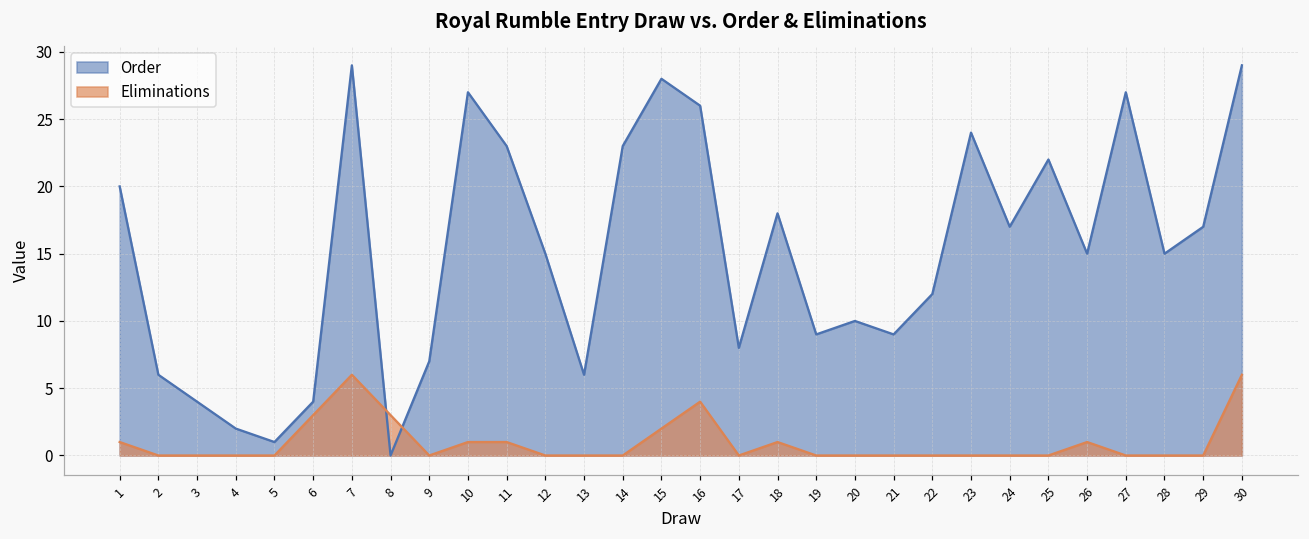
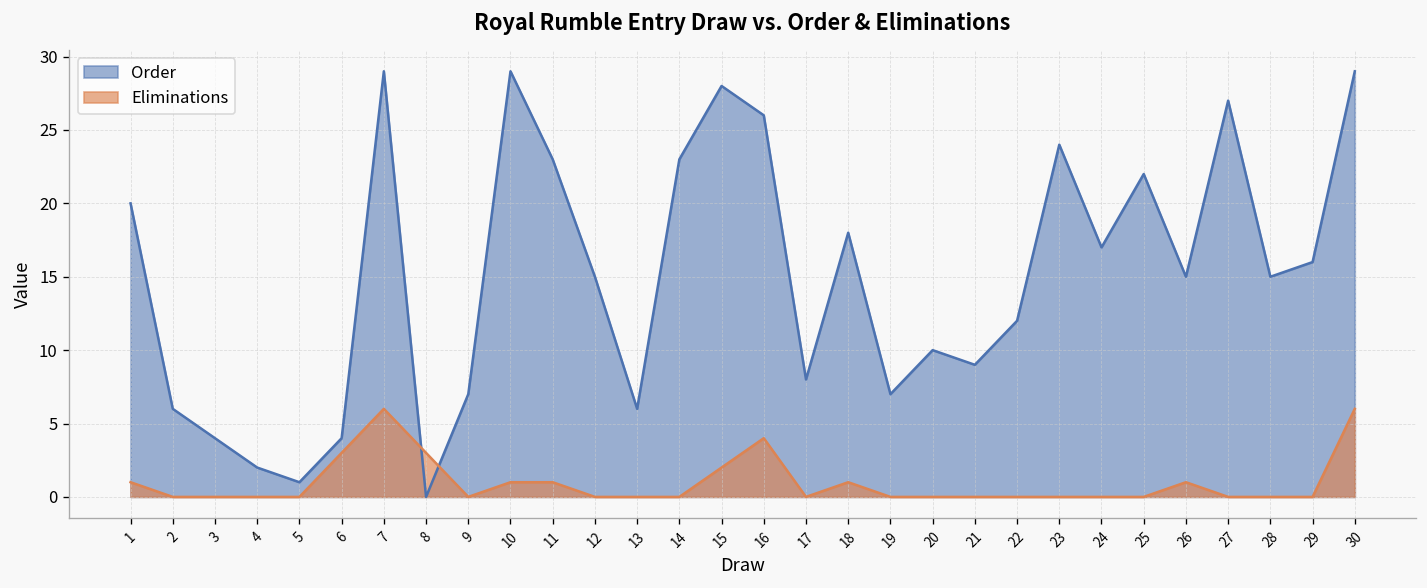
Order, 10: 27 -> 29
Order, 19: 9 -> 7
Order, 29: 17 -> 16
